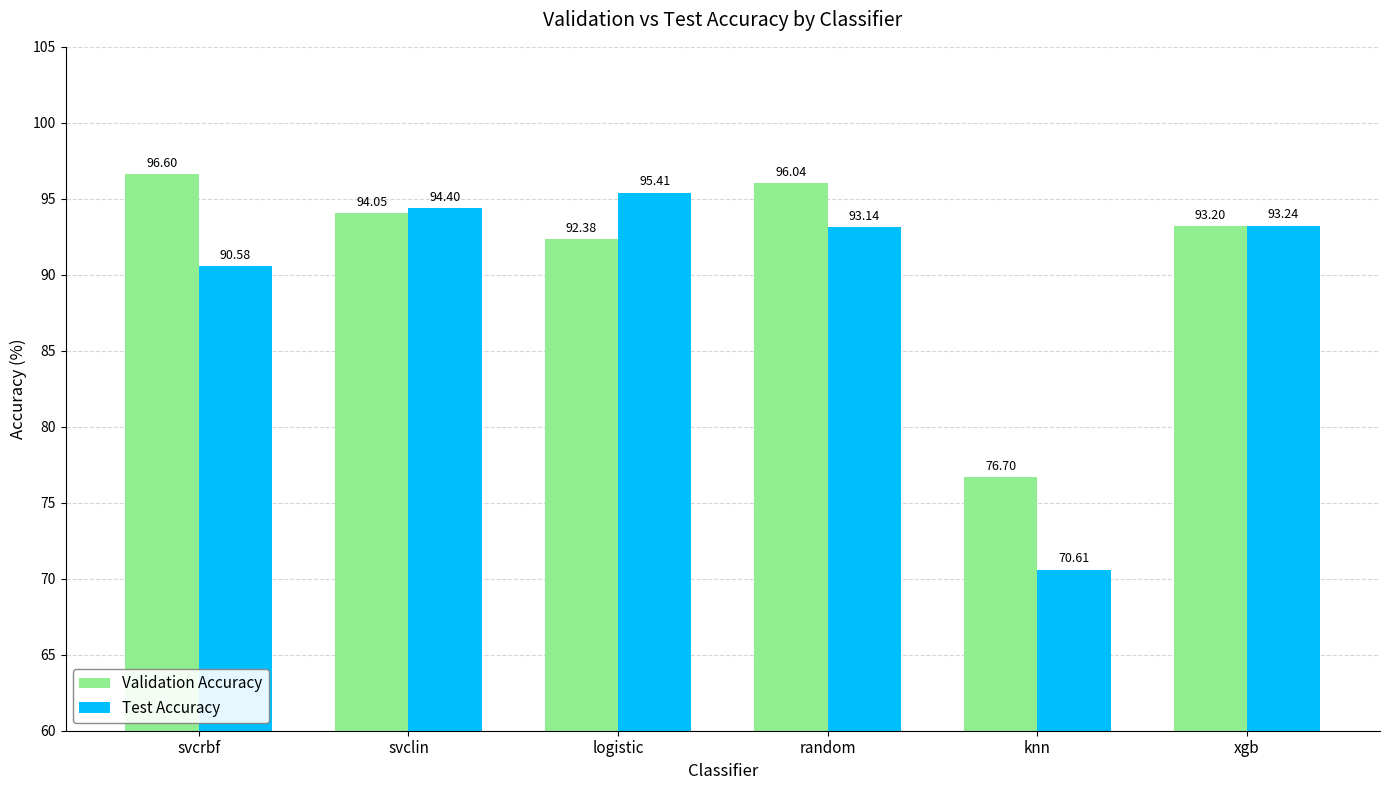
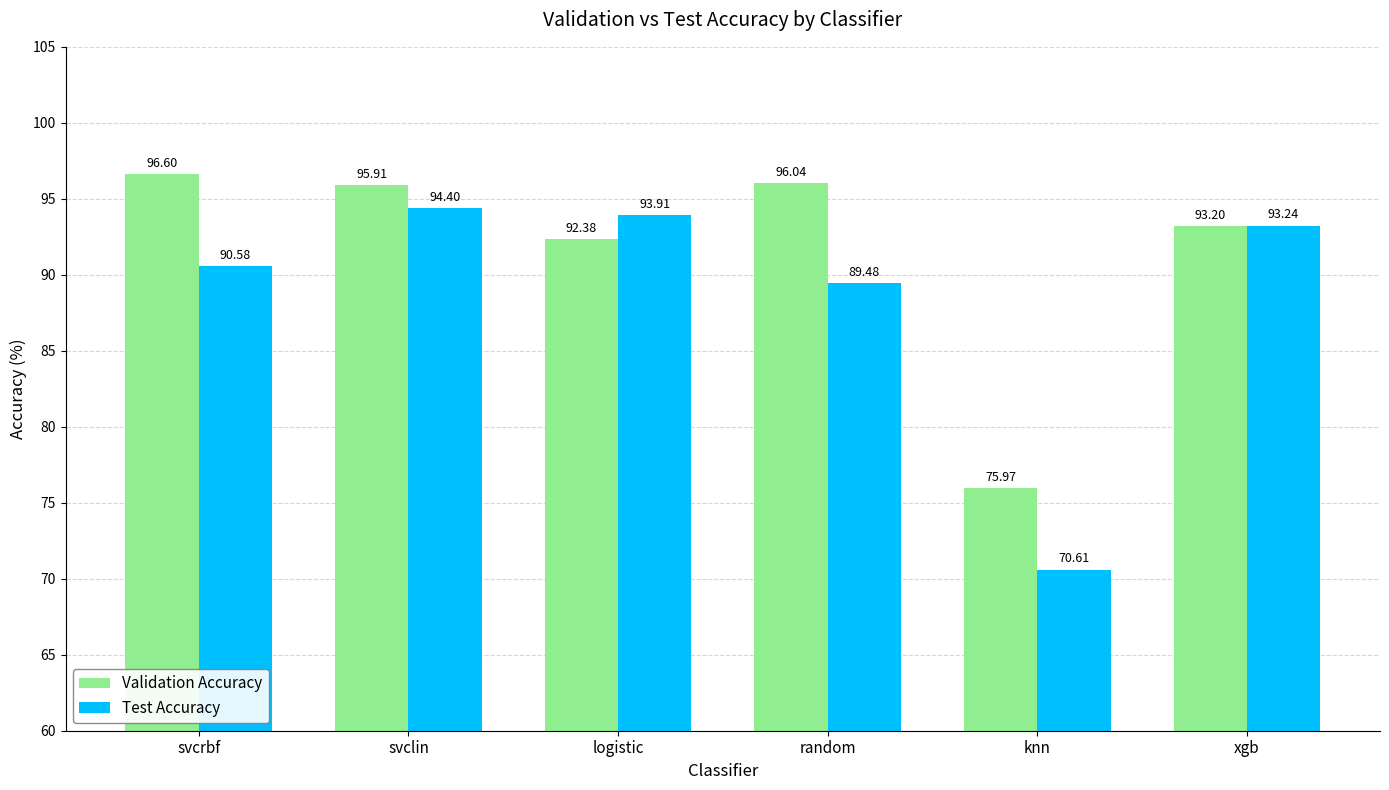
Validation Accuracy, svclin: 94.05 -> 95.91
Test Accuracy, logistic: 95.41 -> 93.91
Test Accuracy, random: 93.14 -> 89.48
Validation Accuracy, knn: 76.70 -> 75.97
